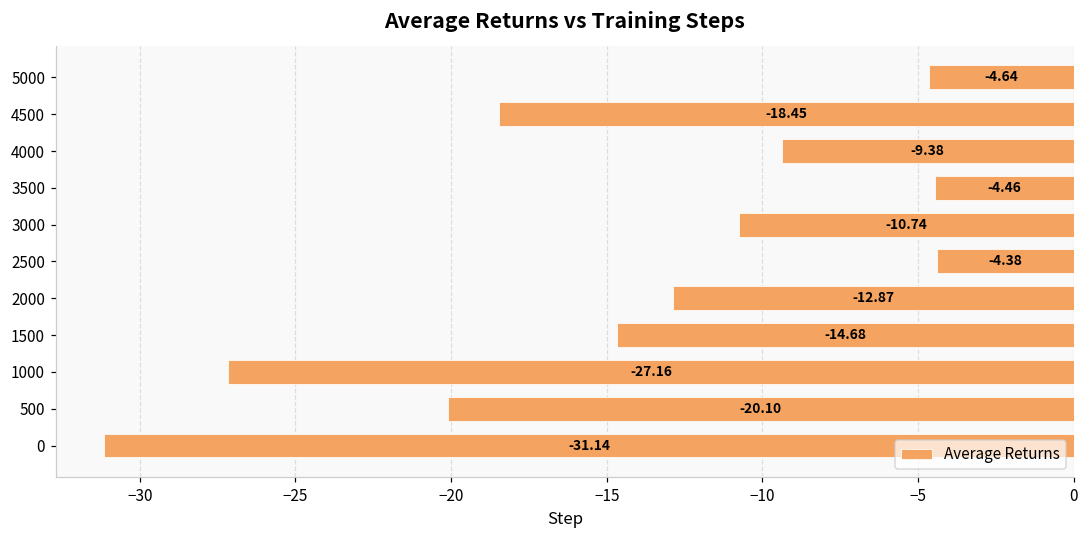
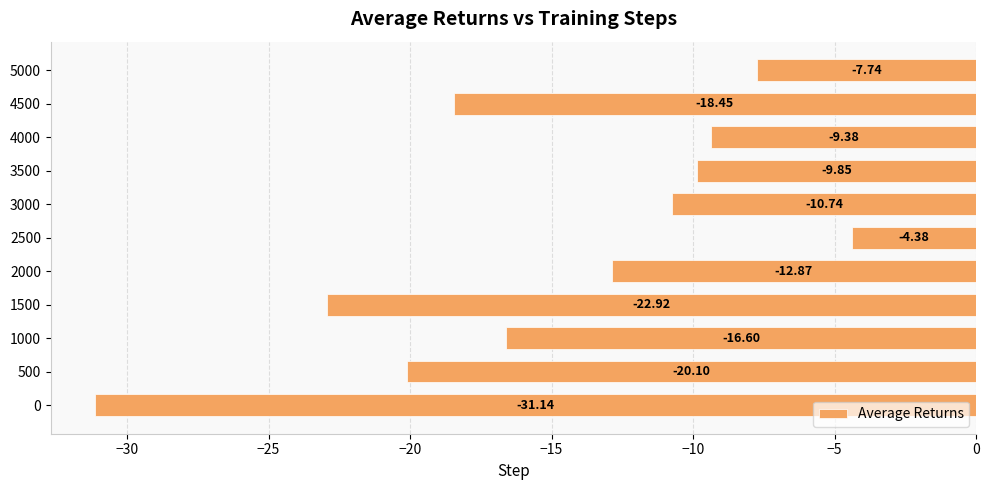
5000: -4.64 -> -7.74
3500: -4.46 -> -9.85
1500: -14.68 -> -22.92
1000: -27.16 -> -16.60
